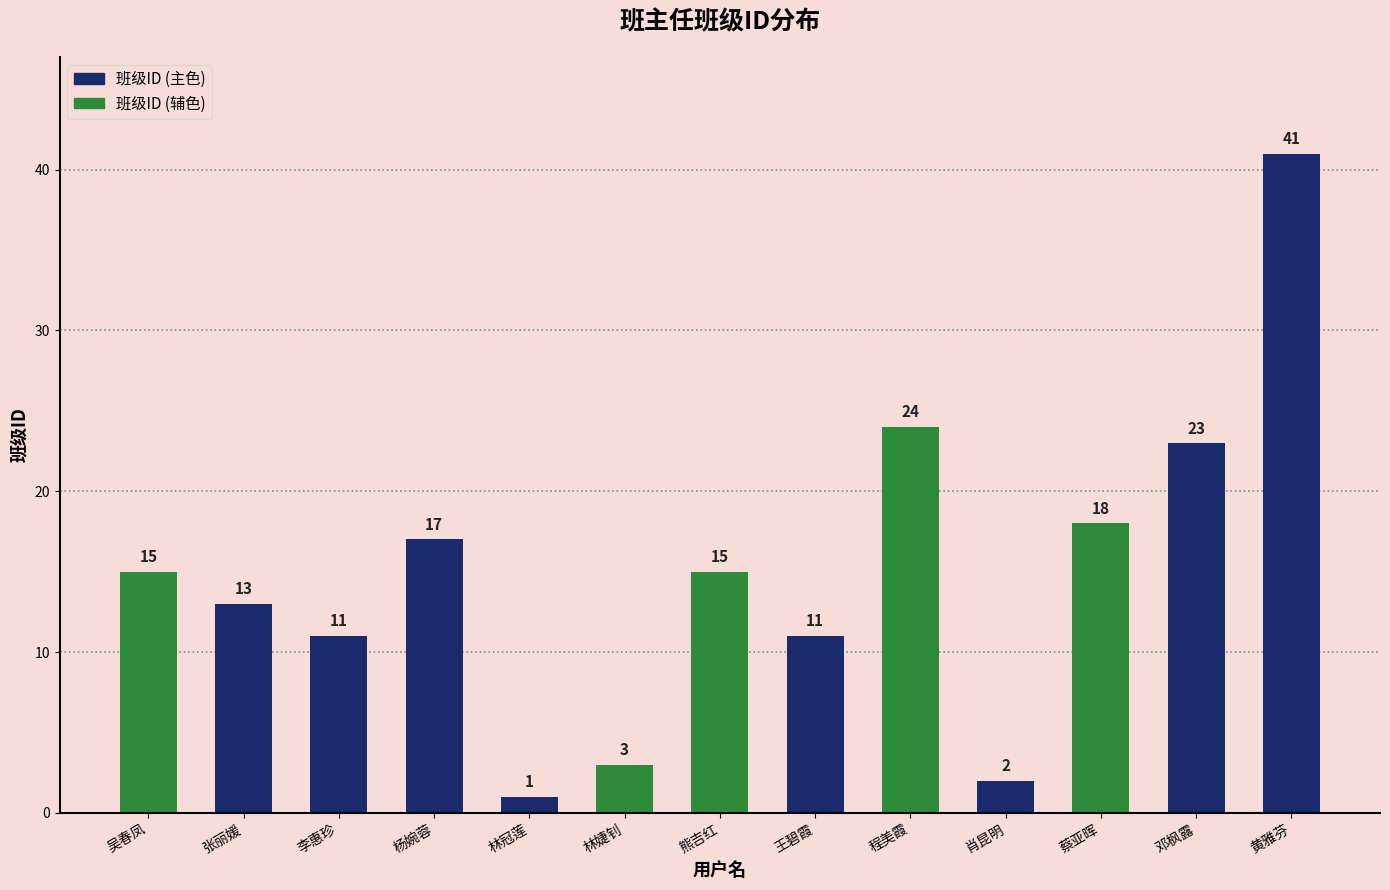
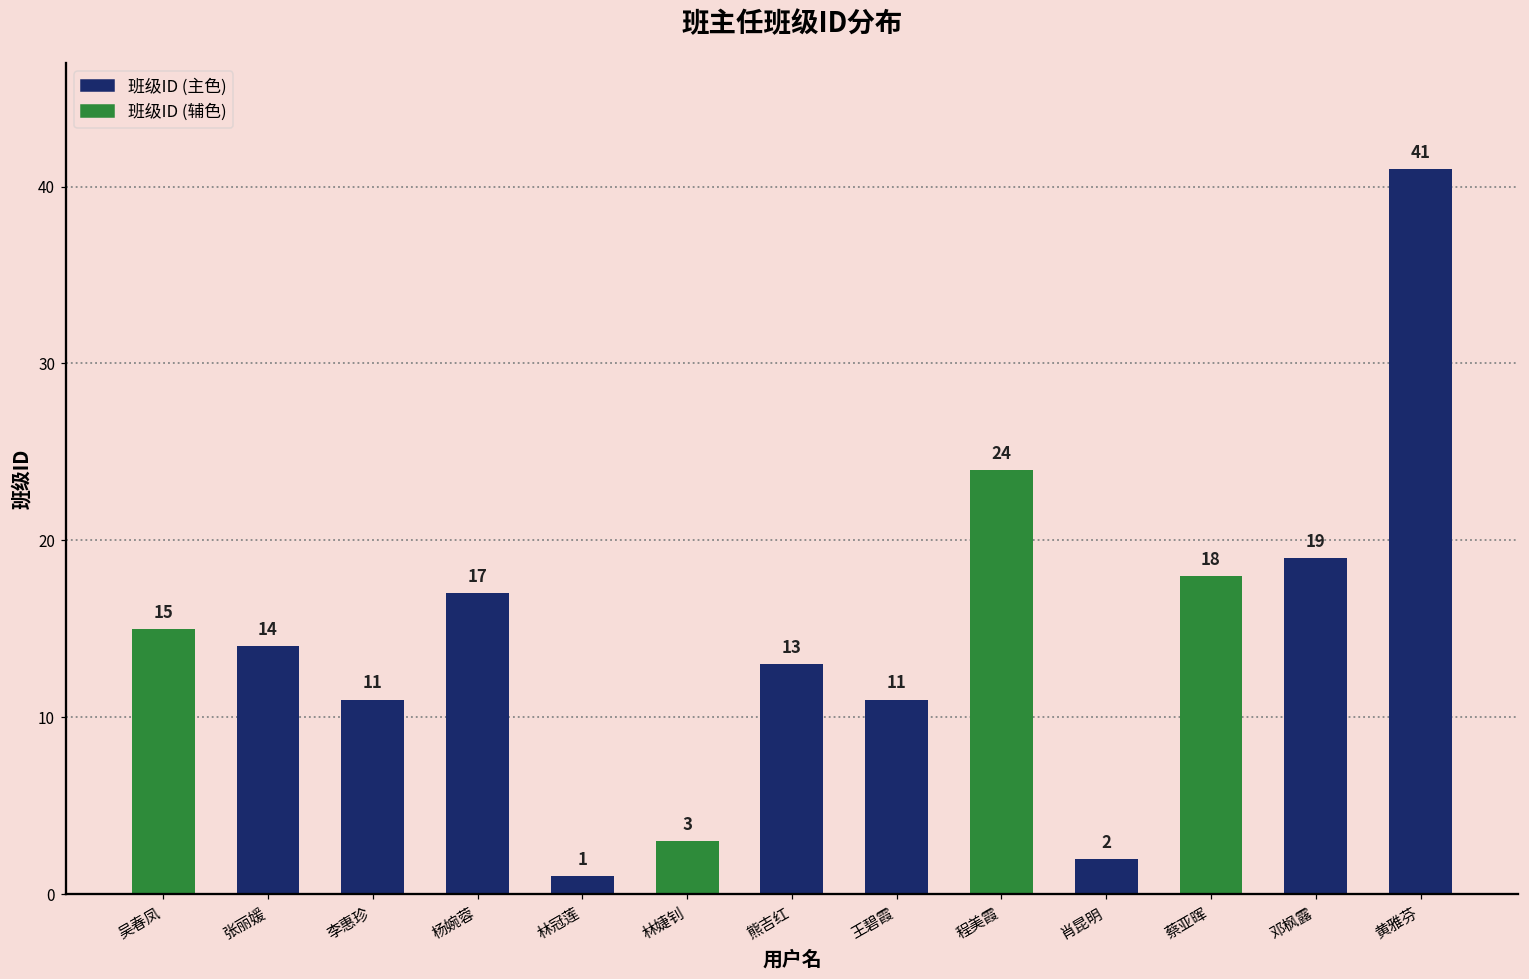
张丽媛: 13 -> 14
熊吉红: 15 -> 13
邓枫露: 23 -> 19
